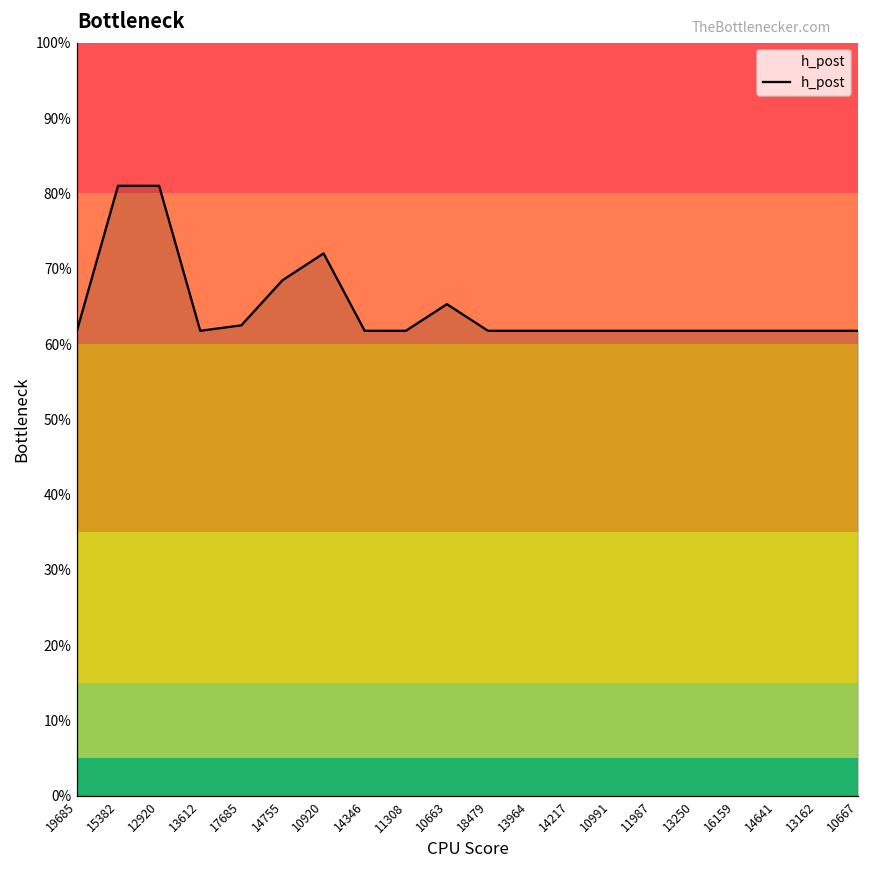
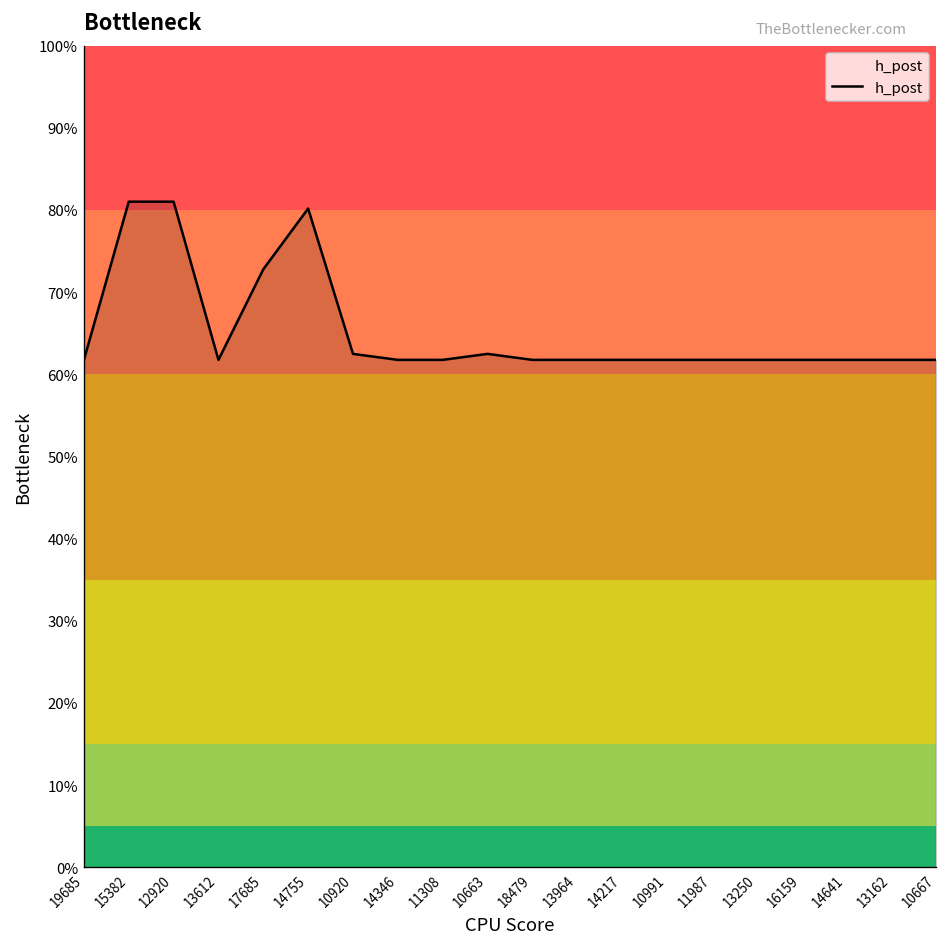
17685: 62% -> 73%
14755: 68% -> 80%
10920: 72% -> 62%
10663: 65% -> 62%
